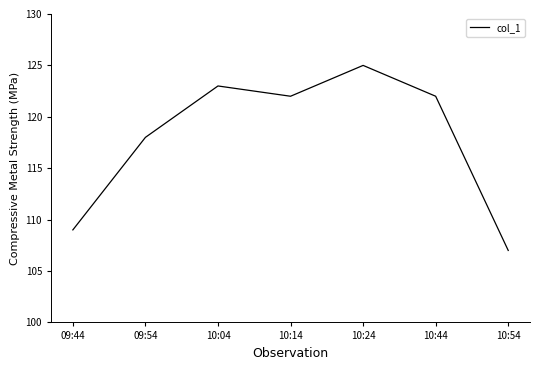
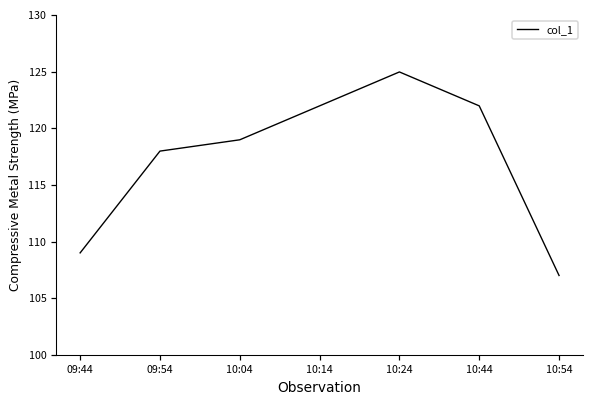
10:04: 123 -> 119
